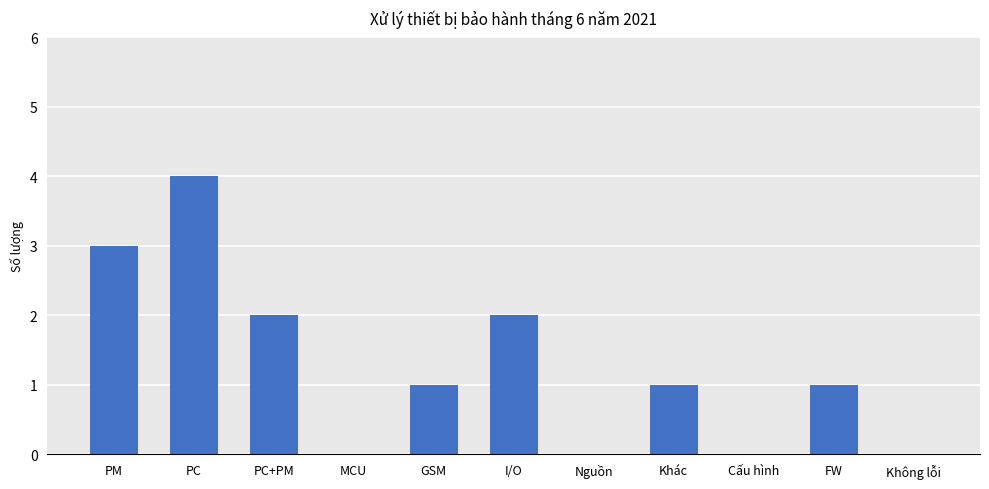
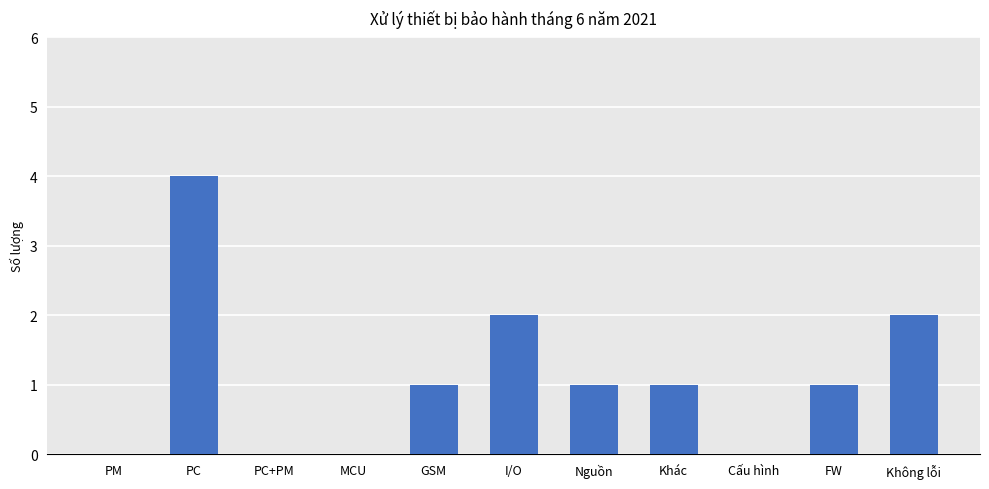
PM: 3 -> 0
PC+PM: 2 -> 0
Nguồn: 0 -> 1
Không lỗi: 0 -> 2
